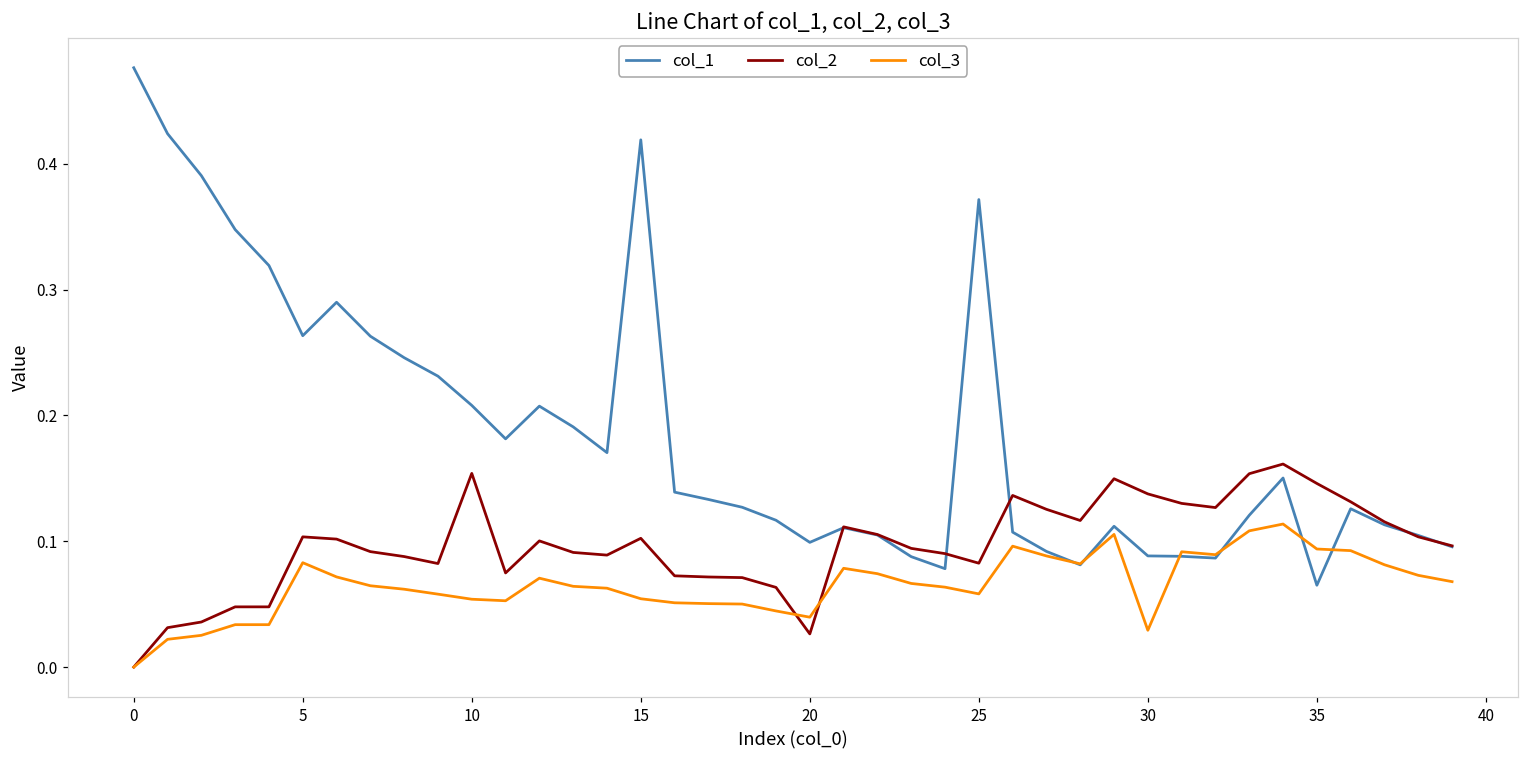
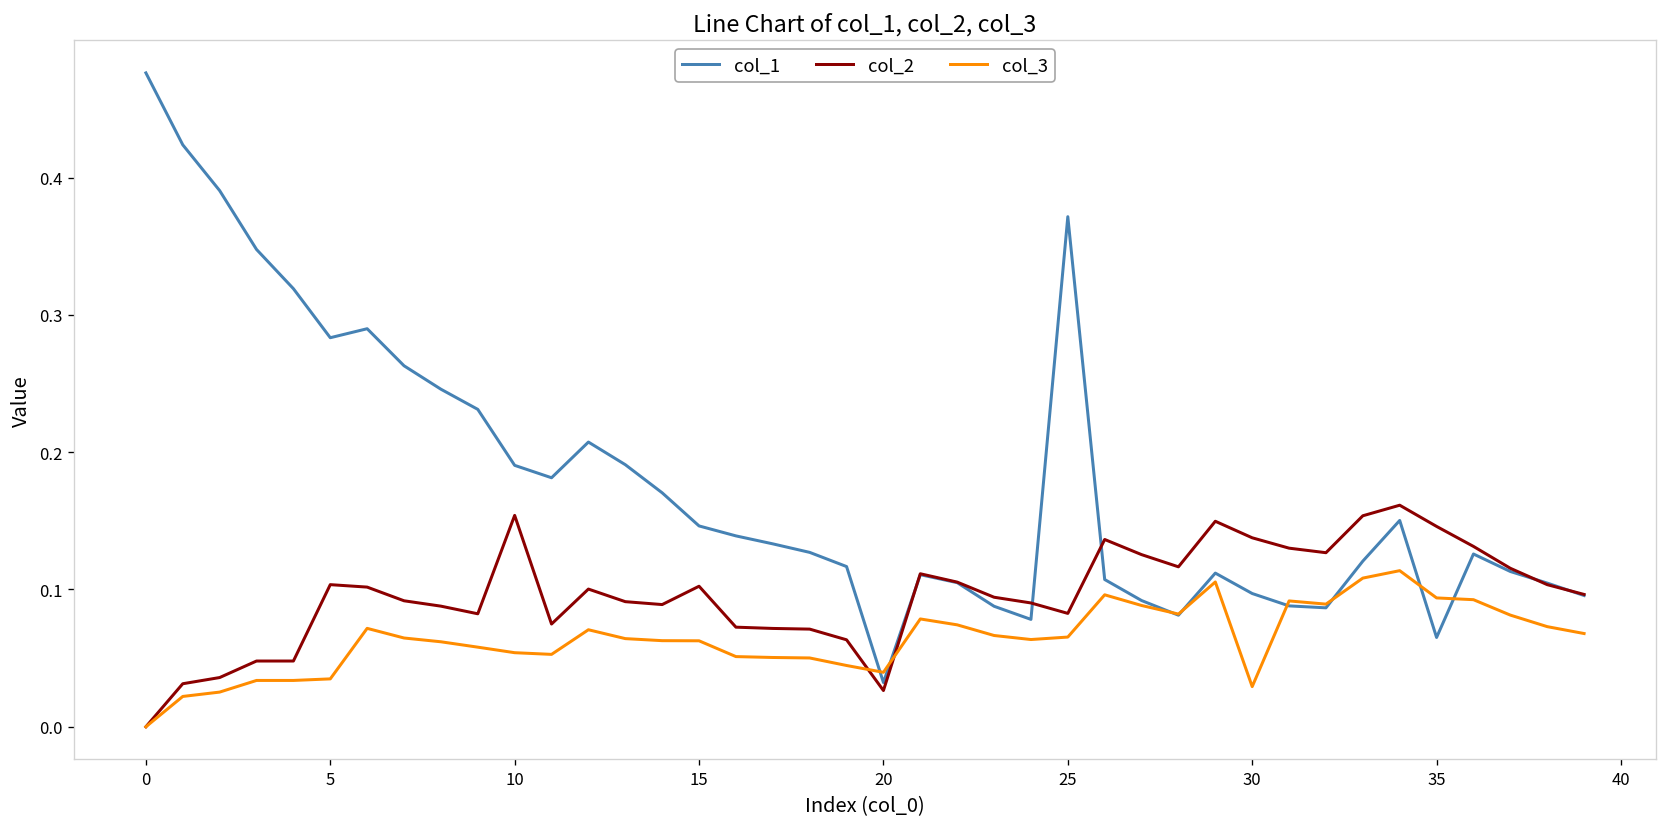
col_1, 5: 0.263 -> 0.283
col_3, 5: 0.083 -> 0.035
col_1, 10: 0.208 -> 0.190
col_1, 15: 0.419 -> 0.146
col_3, 15: 0.054 -> 0.063
col_1, 20: 0.099 -> 0.032
col_3, 25: 0.058 -> 0.065
col_1, 30: 0.088 -> 0.097
